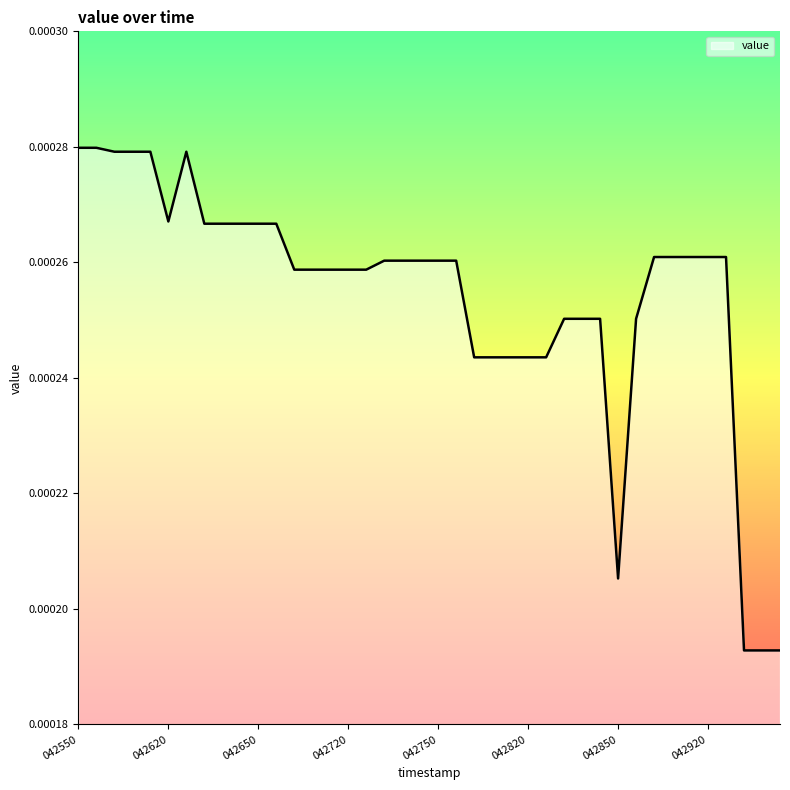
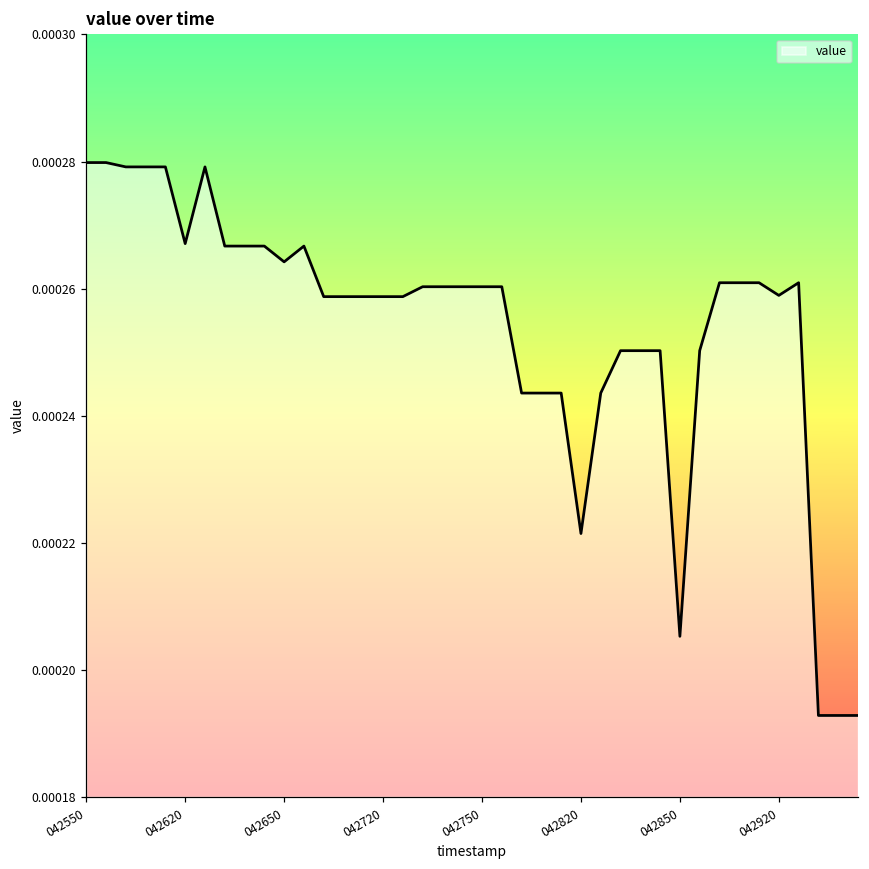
042650: 0.000267 -> 0.000264
042820: 0.000244 -> 0.000221
042920: 0.000261 -> 0.000259
